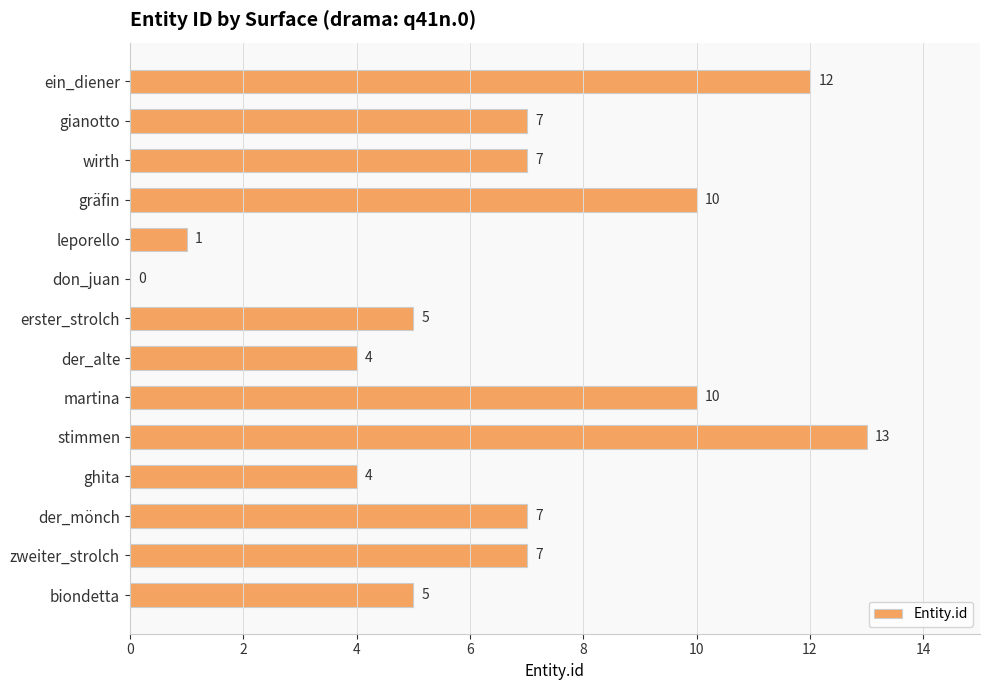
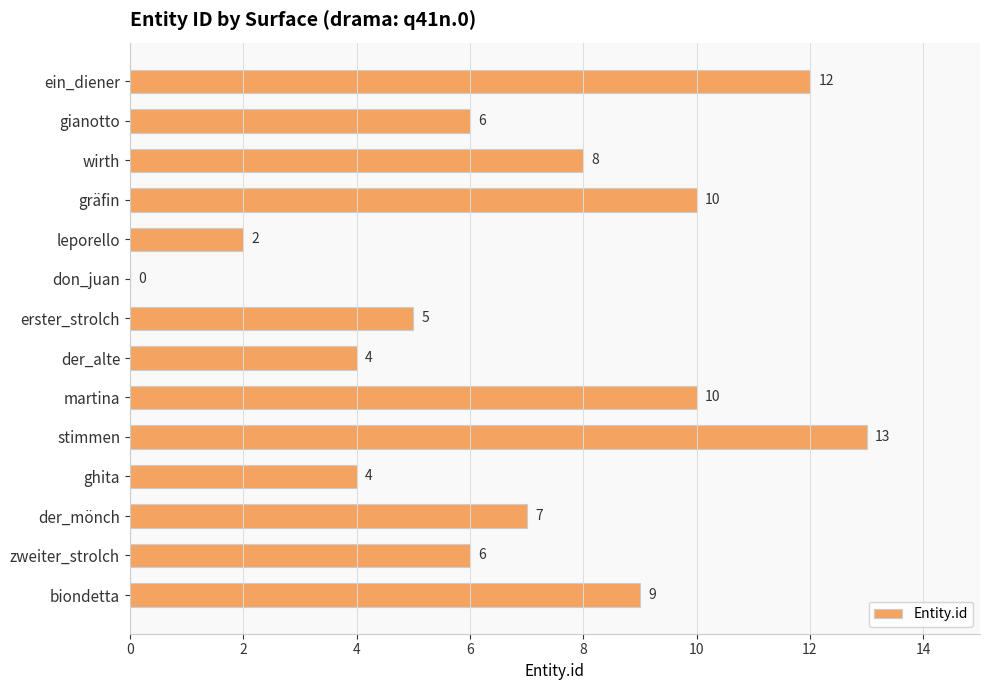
gianotto: 7 -> 6
wirth: 7 -> 8
leporello: 1 -> 2
zweiter_strolch: 7 -> 6
biondetta: 5 -> 9
